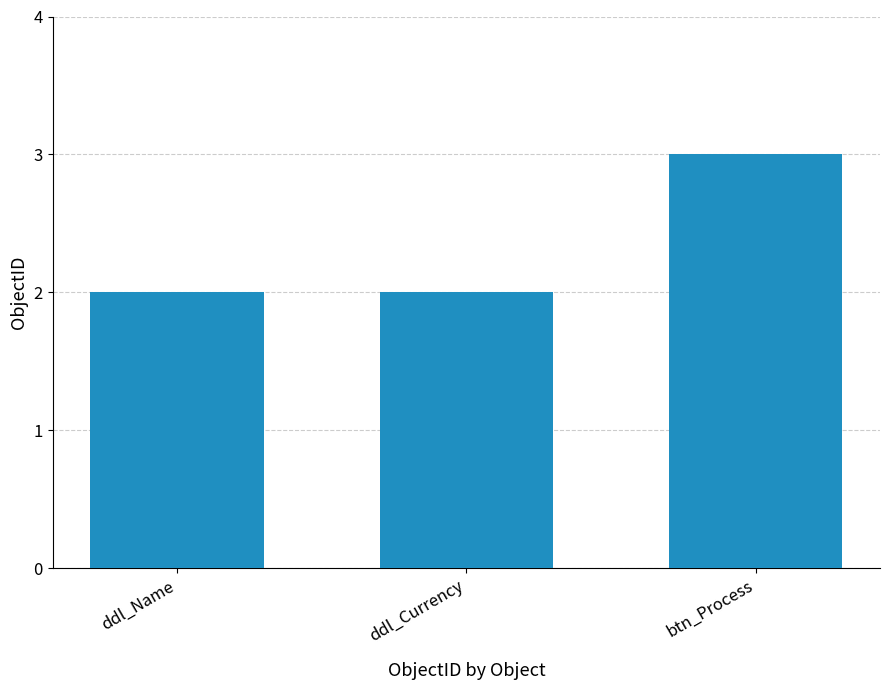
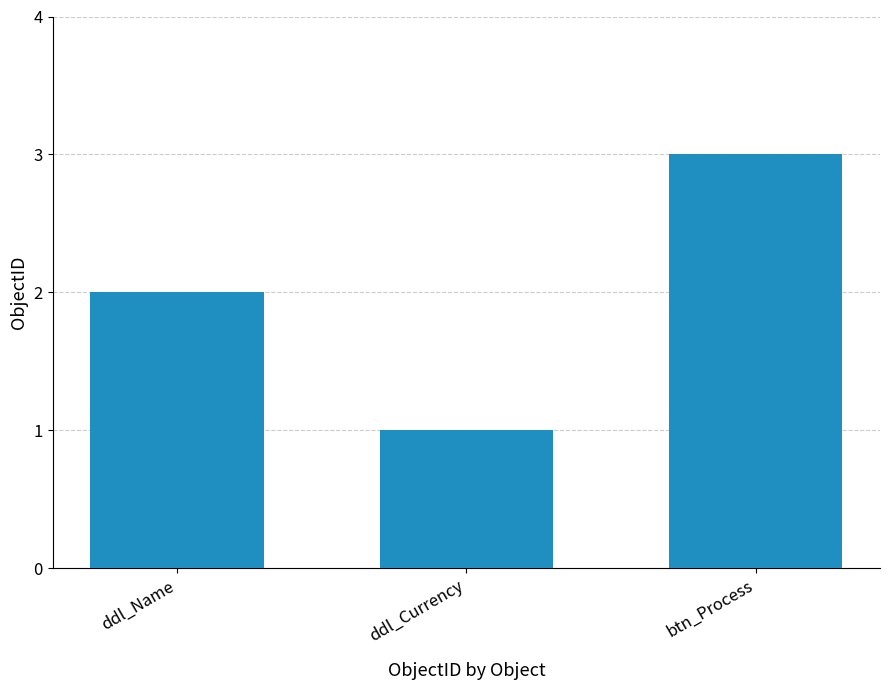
ddl_Currency: 2 -> 1
